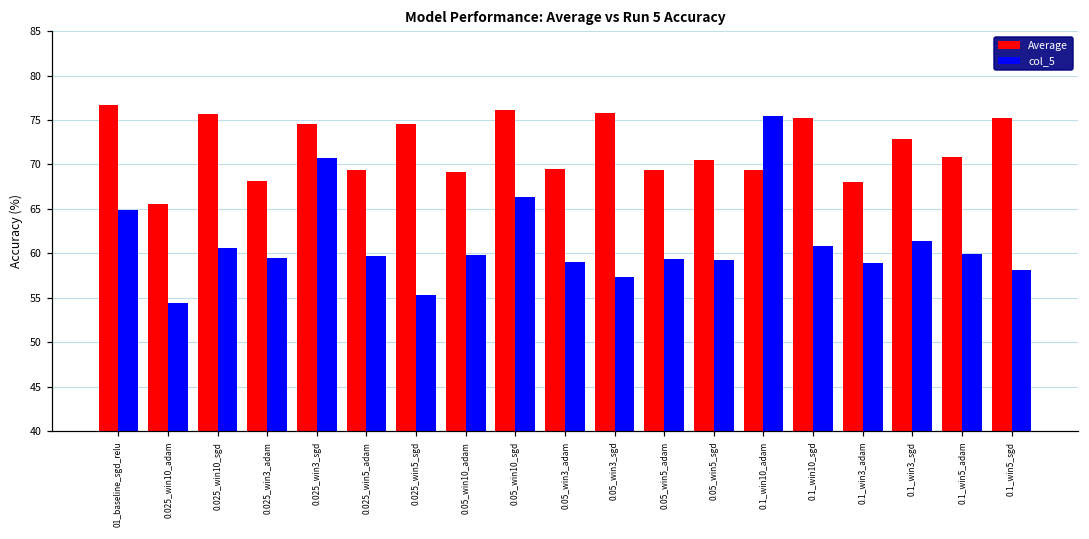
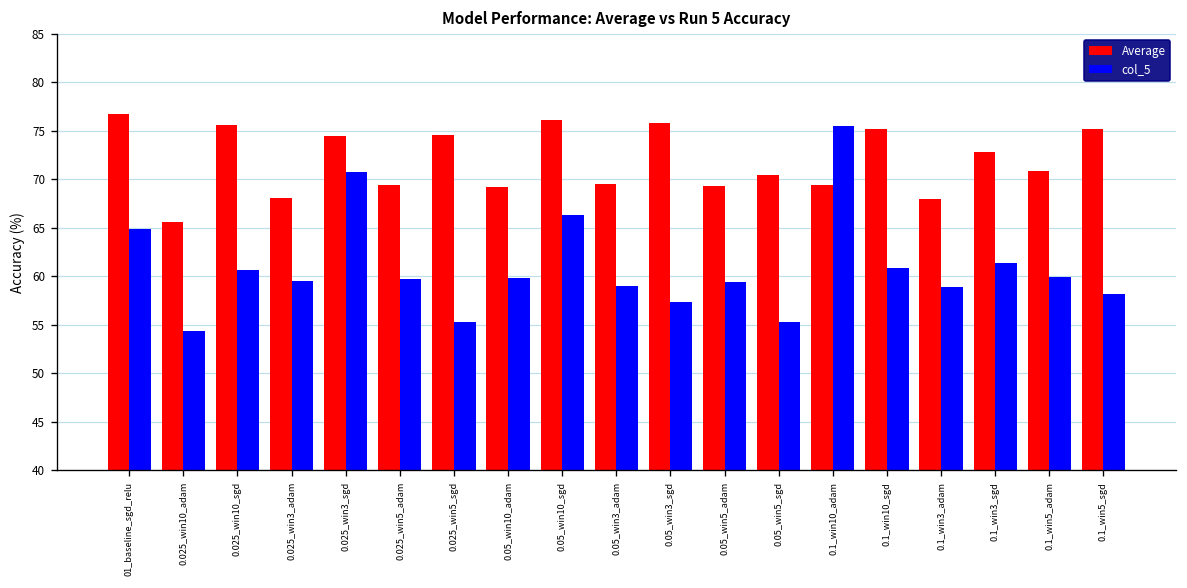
col_5, 0.05_win5_sgd: 59 -> 55
